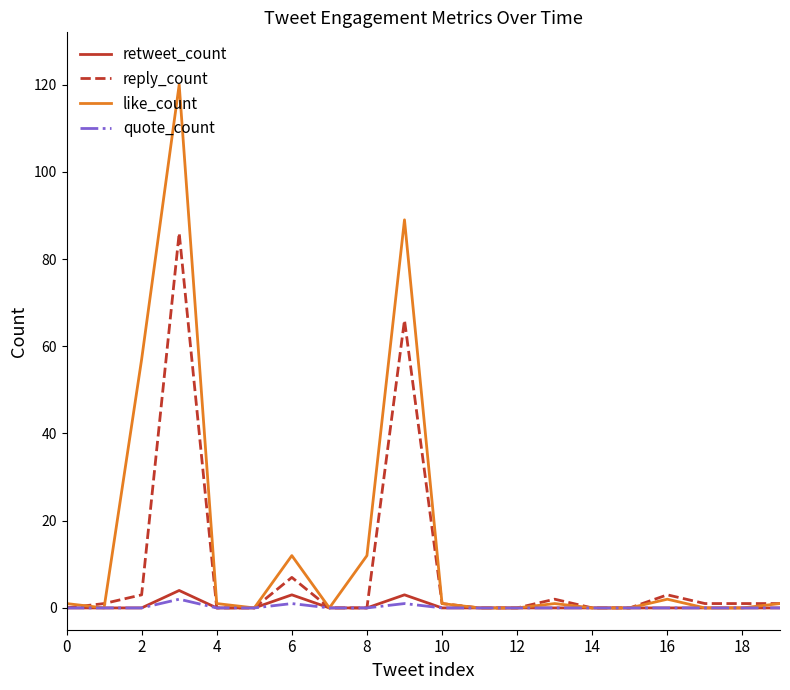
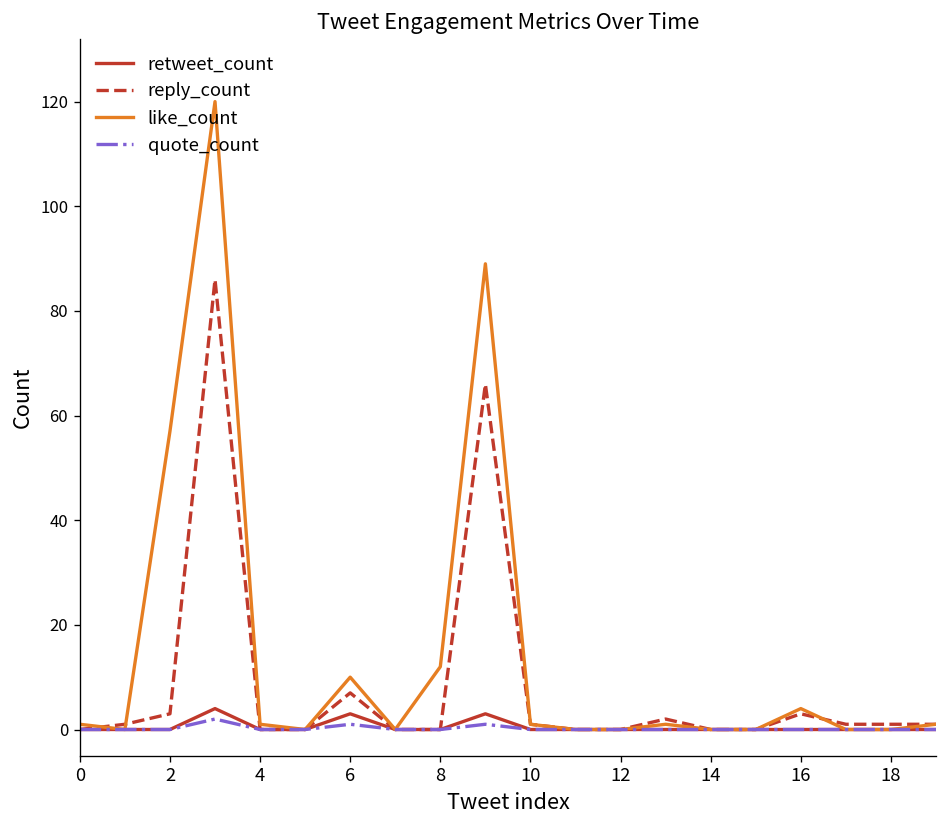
like_count, 6: 12 -> 10
like_count, 16: 2 -> 4
